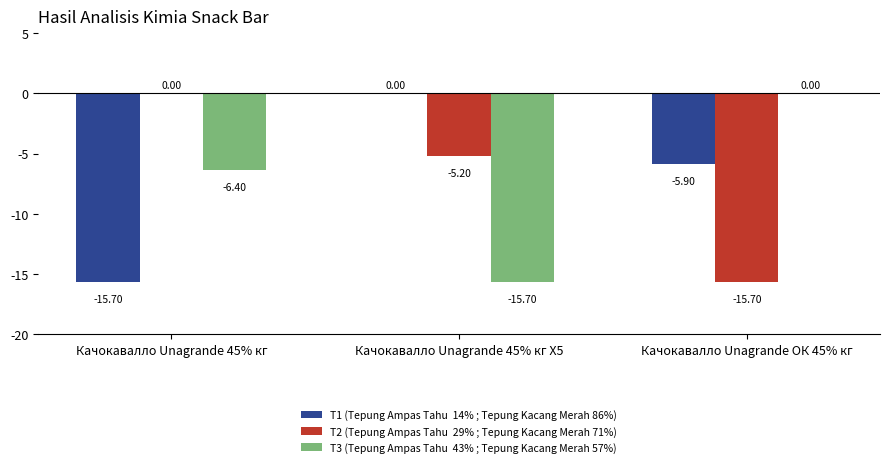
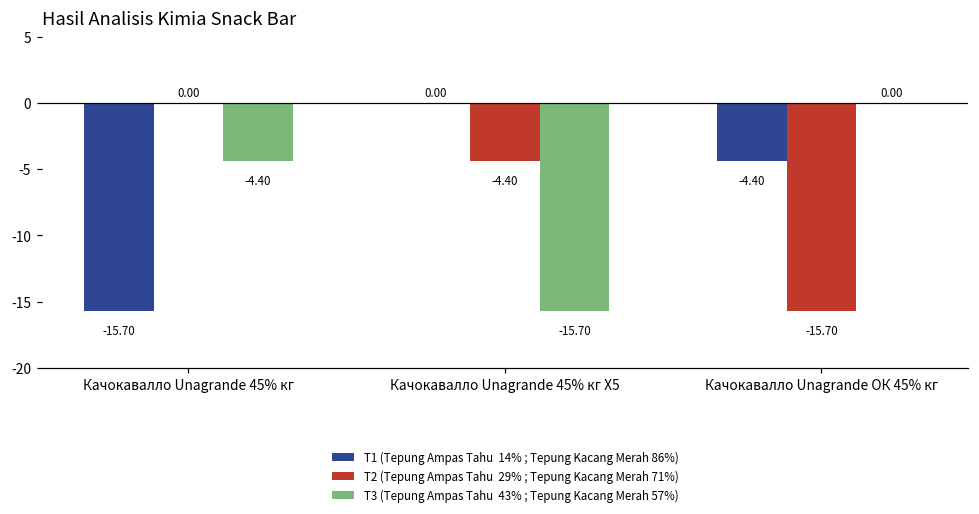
T3 (Tepung Ampas Tahu 43% ; Tepung Kacang Merah 57%), Качокавалло Unagrande 45% кг: -6.40 -> -4.40
T2 (Tepung Ampas Tahu 29% ; Tepung Kacang Merah 71%), Качокавалло Unagrande 45% кг Х5: -5.20 -> -4.40
T1 (Tepung Ampas Tahu 14% ; Tepung Kacang Merah 86%), Качокавалло Unagrande ОК 45% кг: -5.90 -> -4.40
